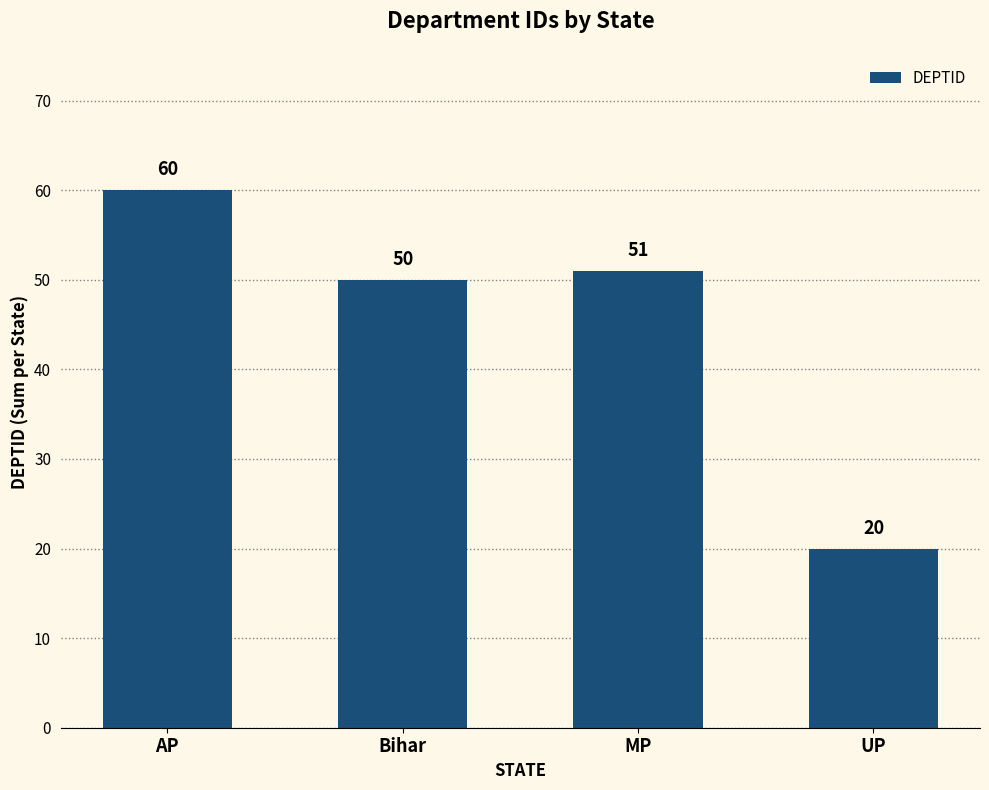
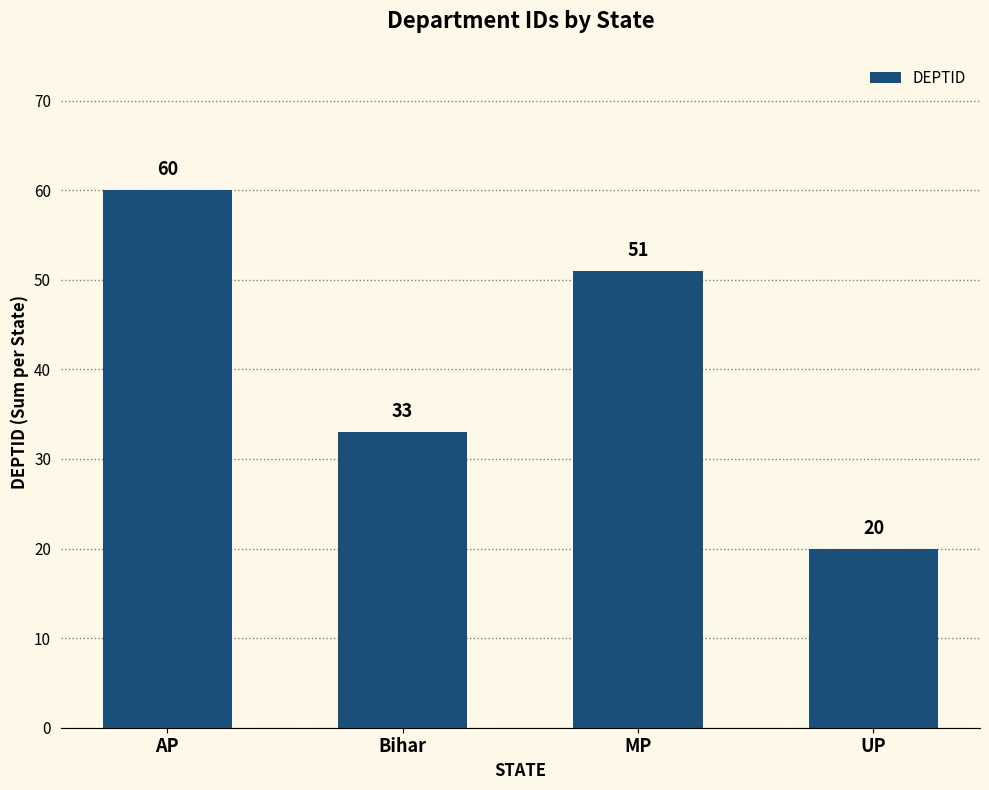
Bihar: 50 -> 33
